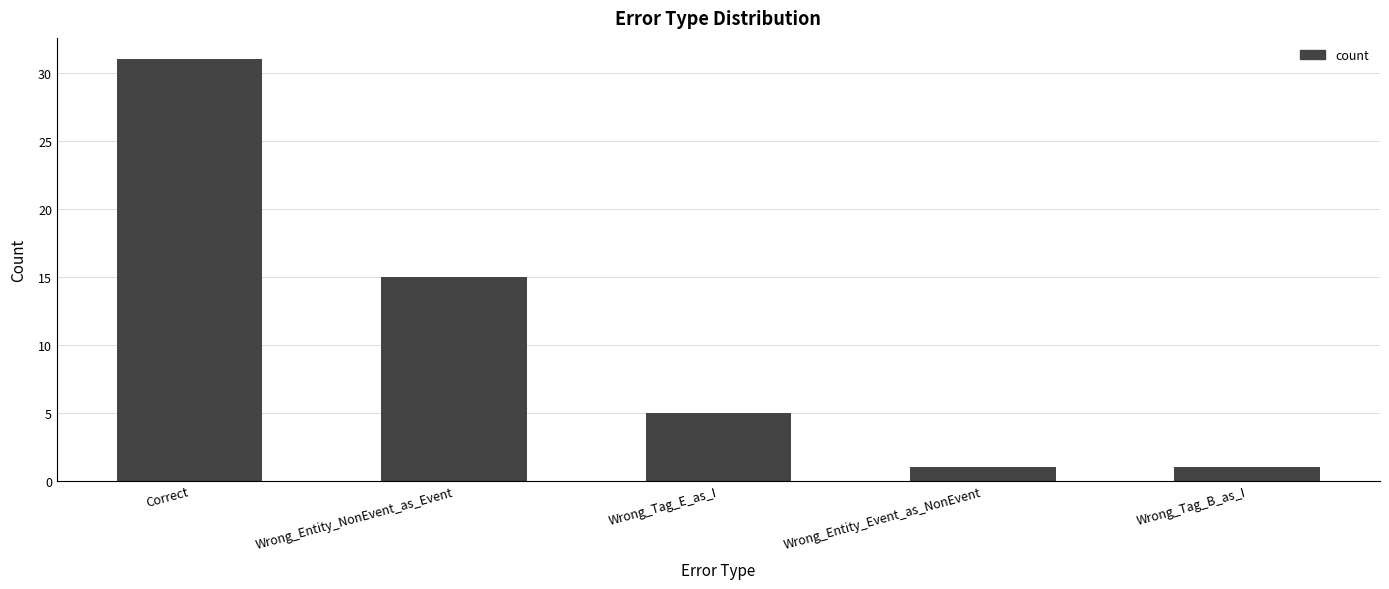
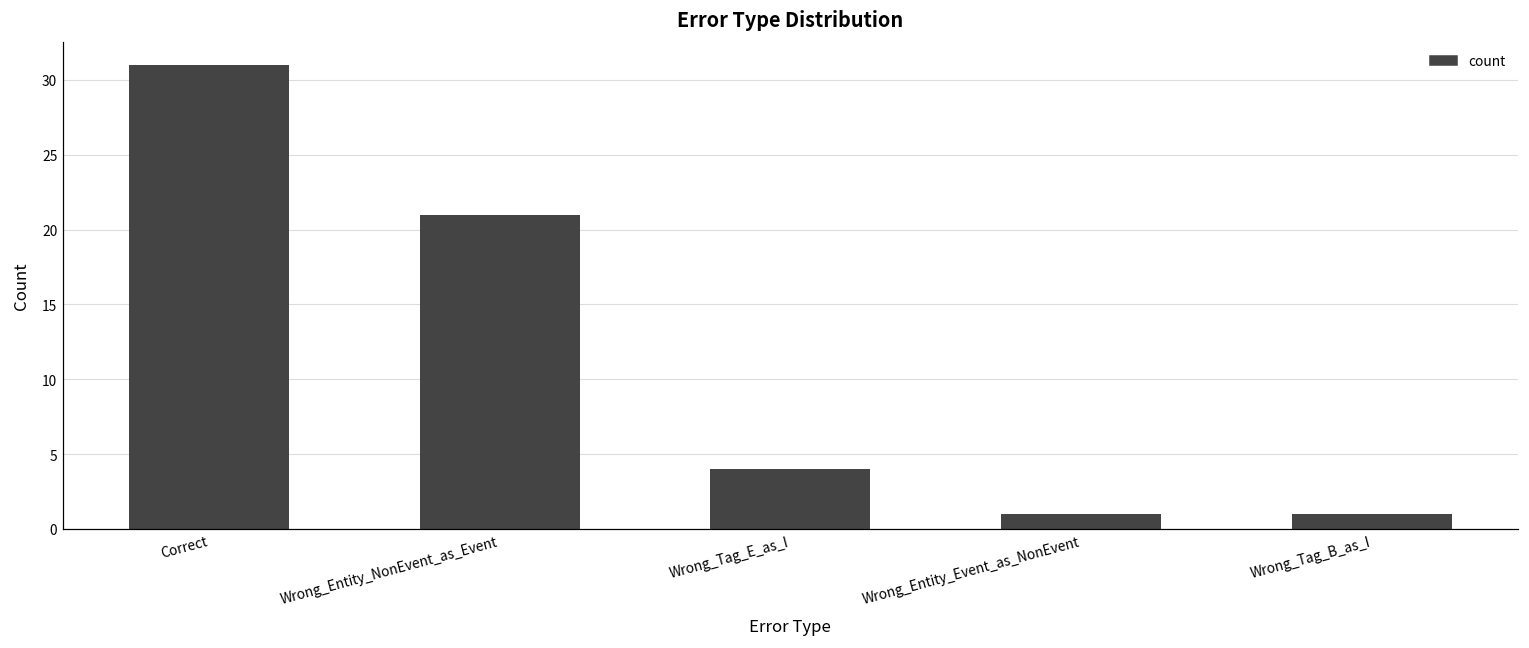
Wrong_Entity_NonEvent_as_Event: 15 -> 21
Wrong_Tag_E_as_I: 5 -> 4
